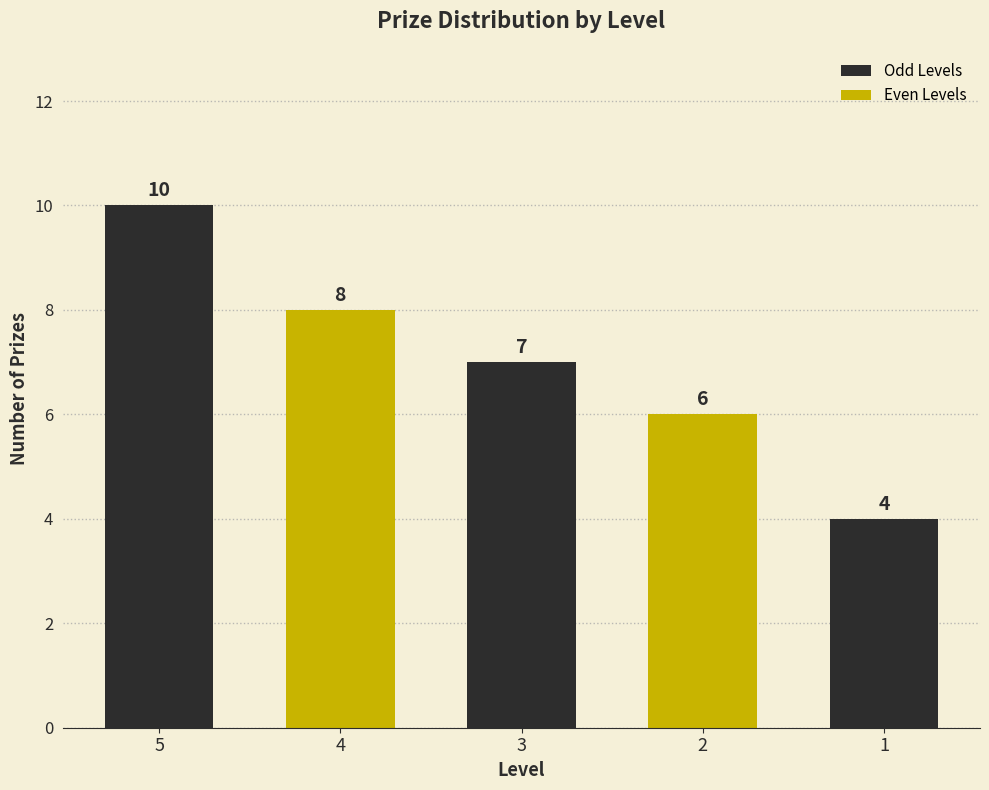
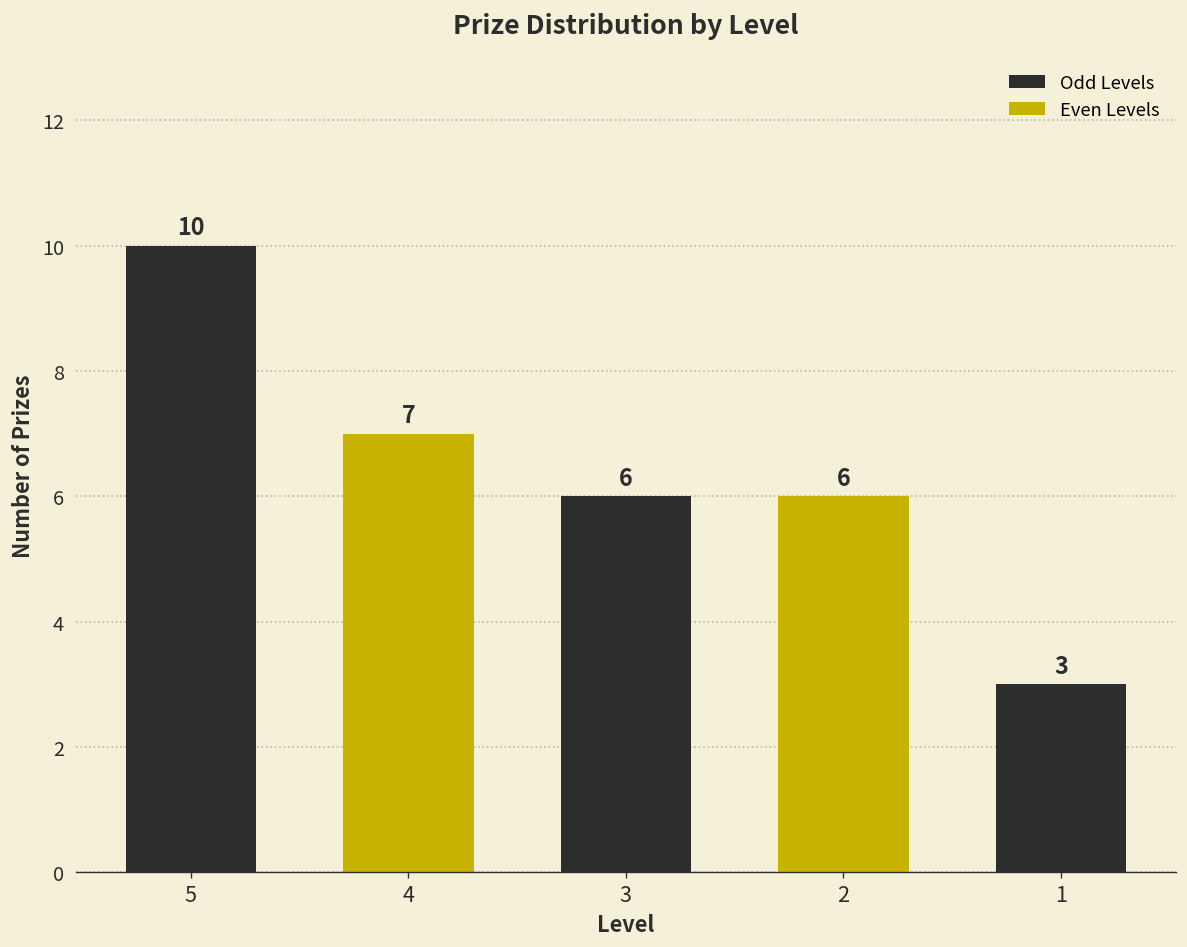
4: 8 -> 7
3: 7 -> 6
1: 4 -> 3
